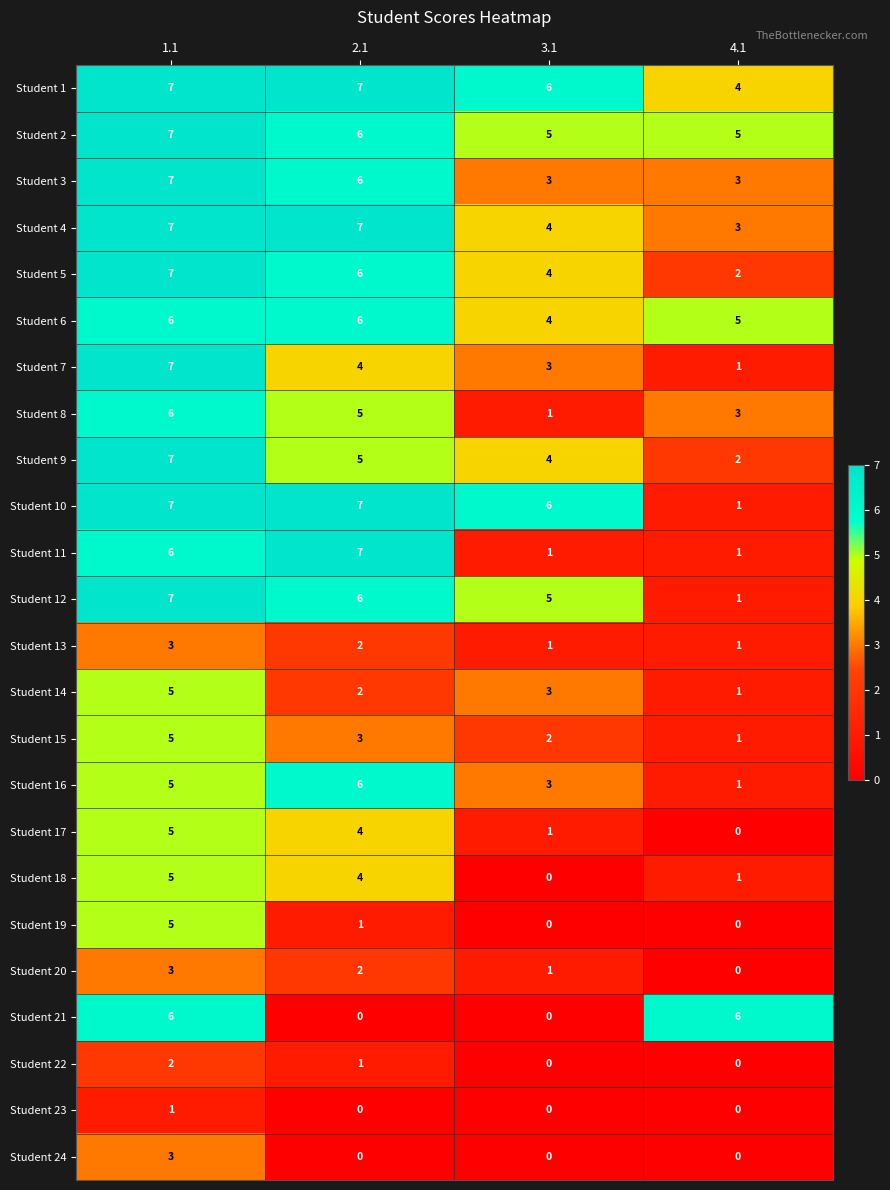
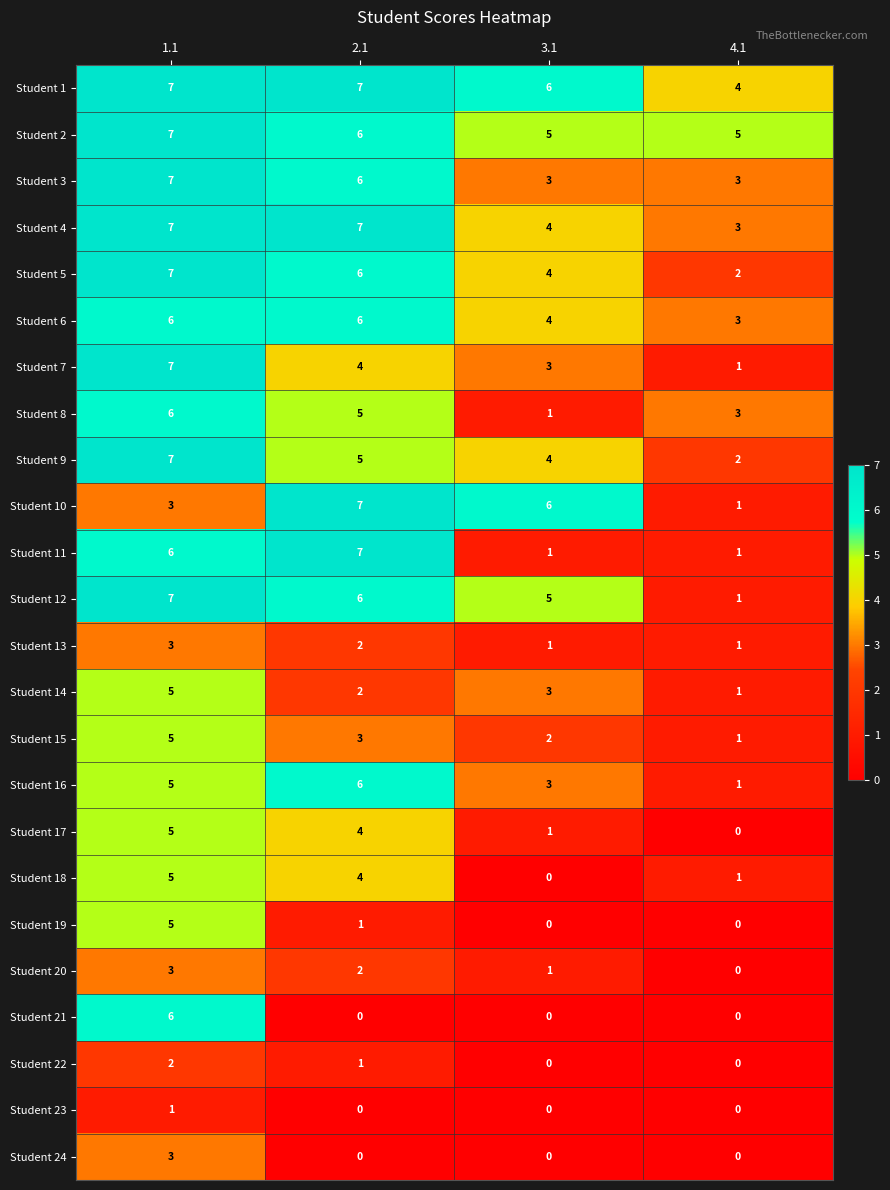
Student 6, 4.1: 5 -> 3
Student 10, 1.1: 7 -> 3
Student 21, 4.1: 6 -> 0
